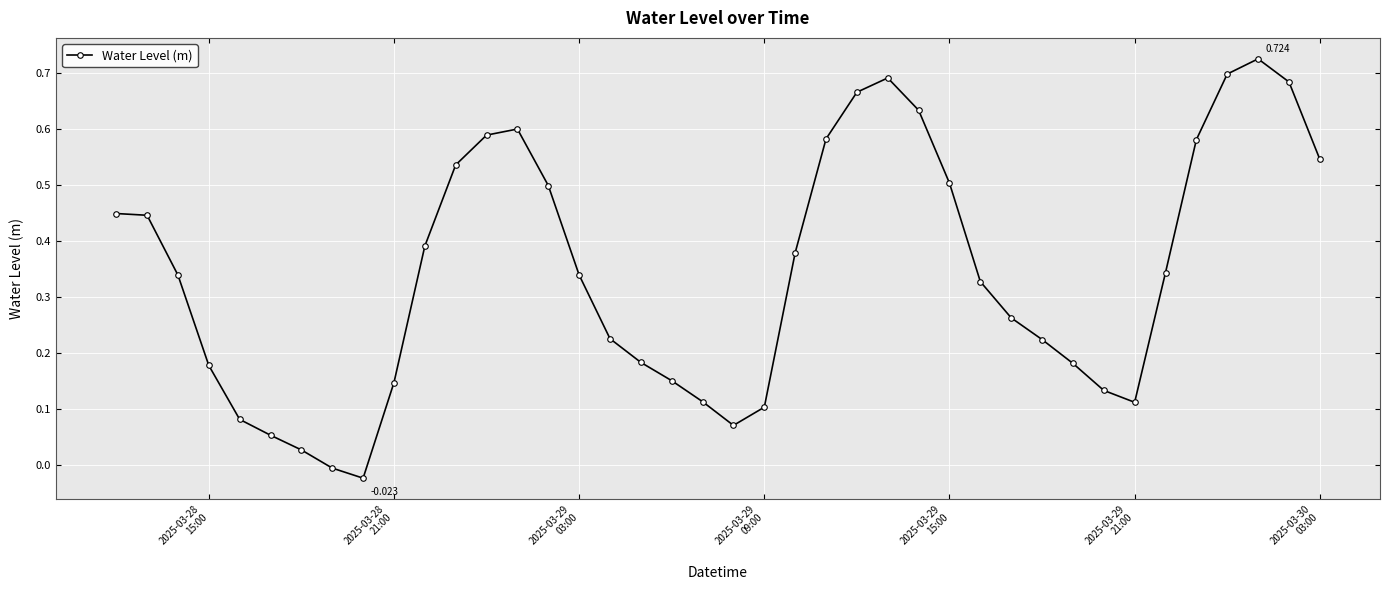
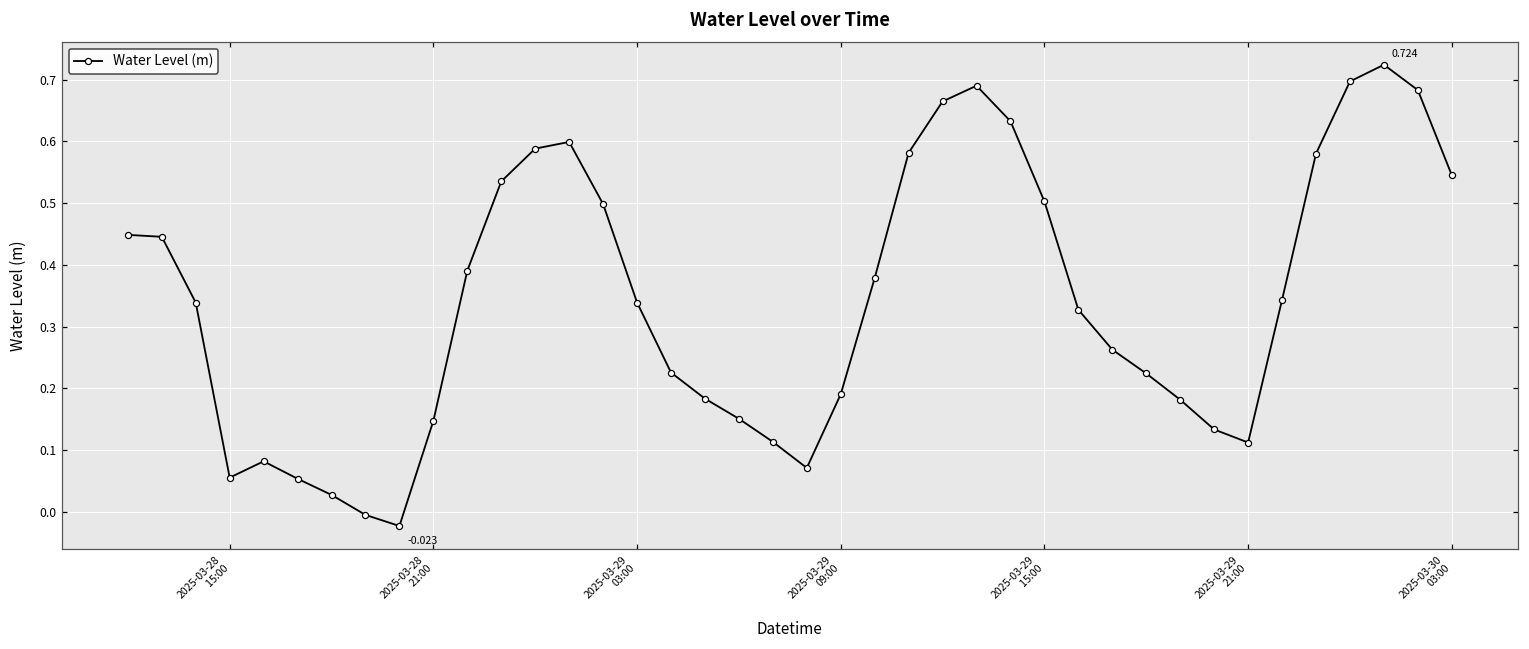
2025-03-28 15:00: 0.18 -> 0.06
2025-03-29 09:00: 0.10 -> 0.19
